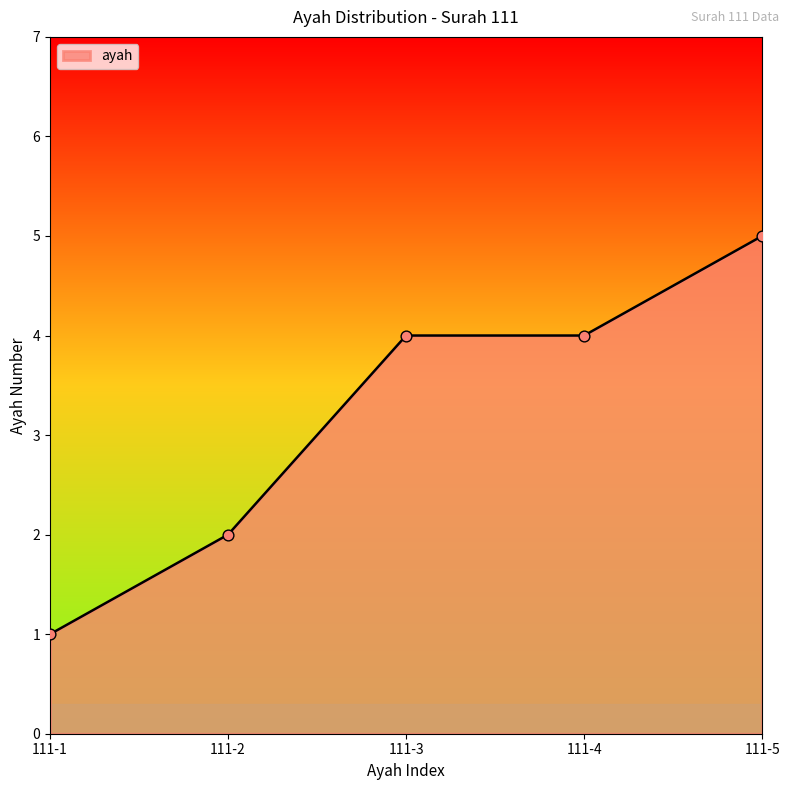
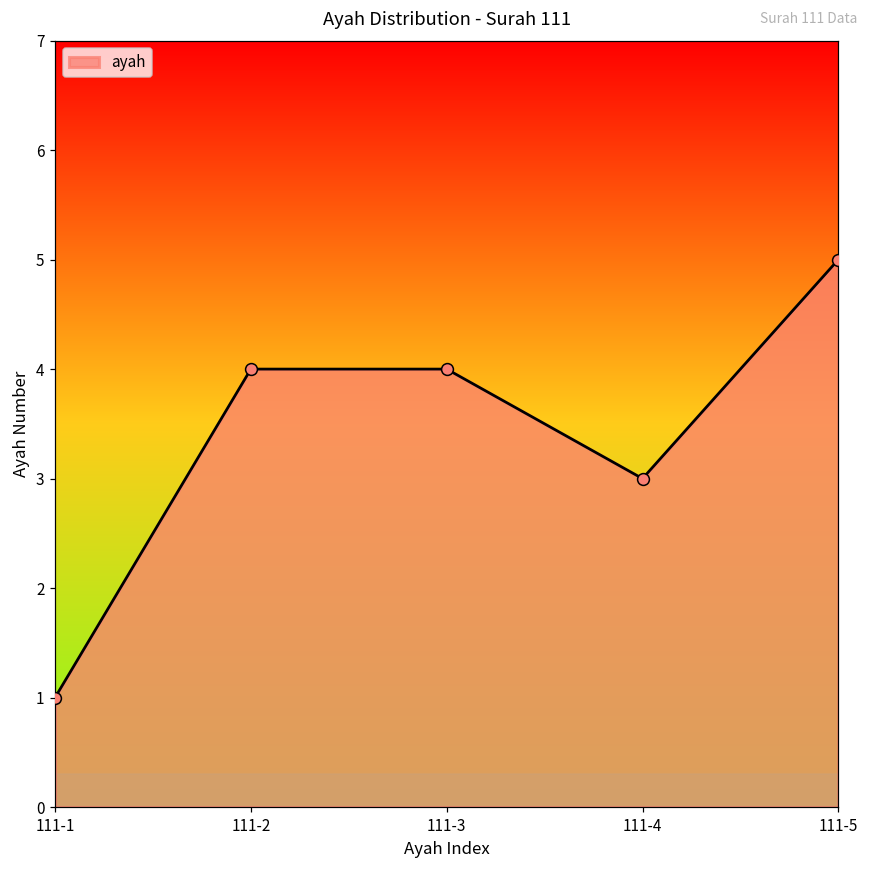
111-2: 2 -> 4
111-4: 4 -> 3
